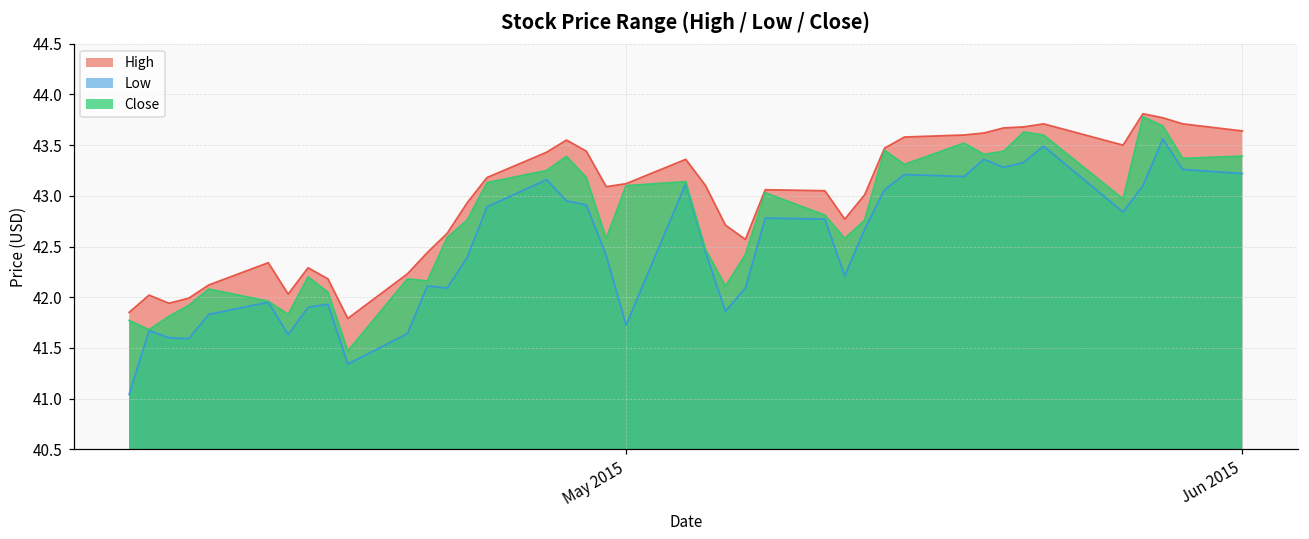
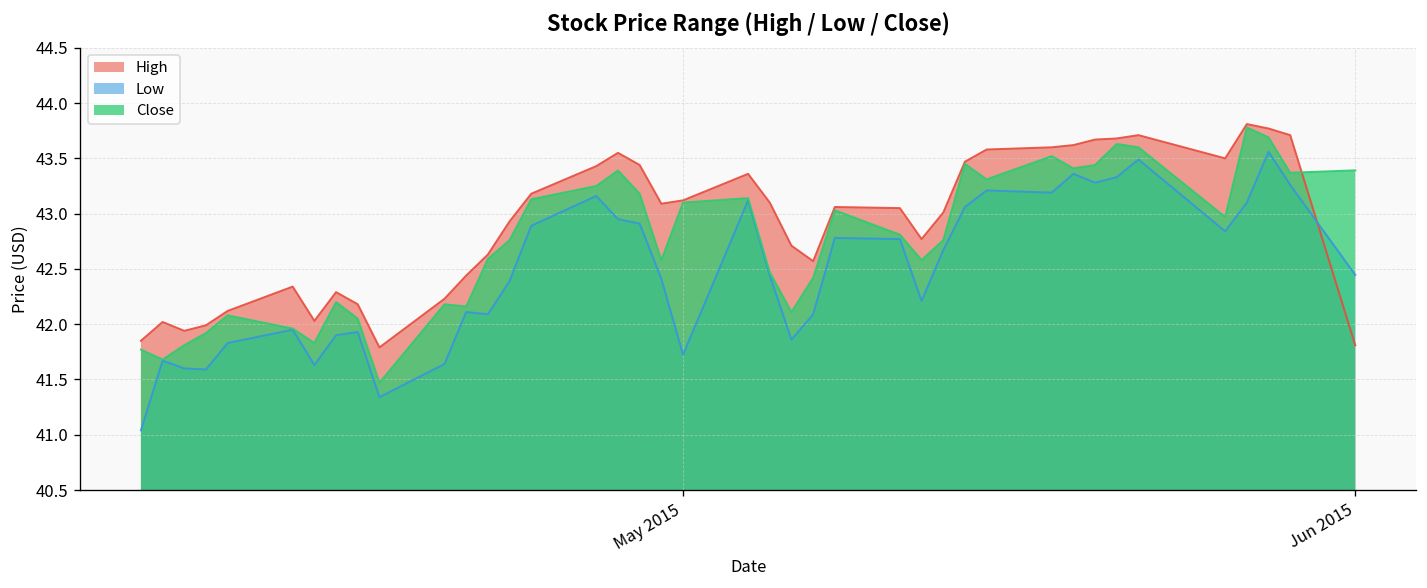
High, Jun 2015: 43.6 -> 41.8
Low, Jun 2015: 43.2 -> 42.4
